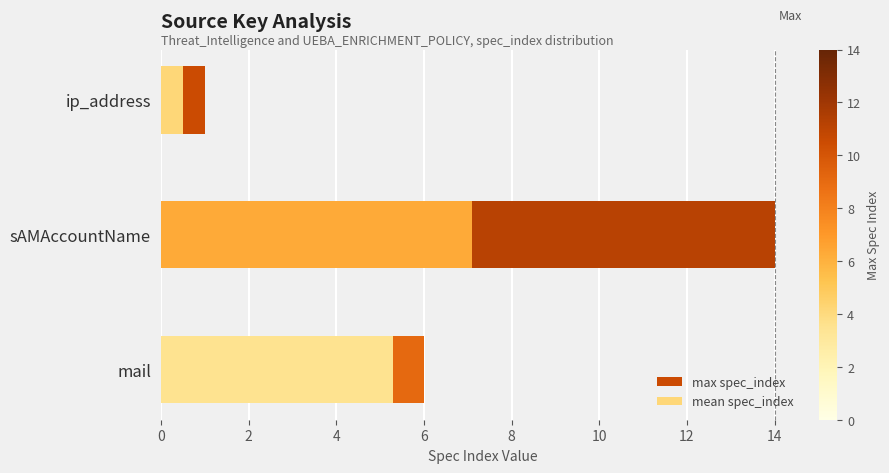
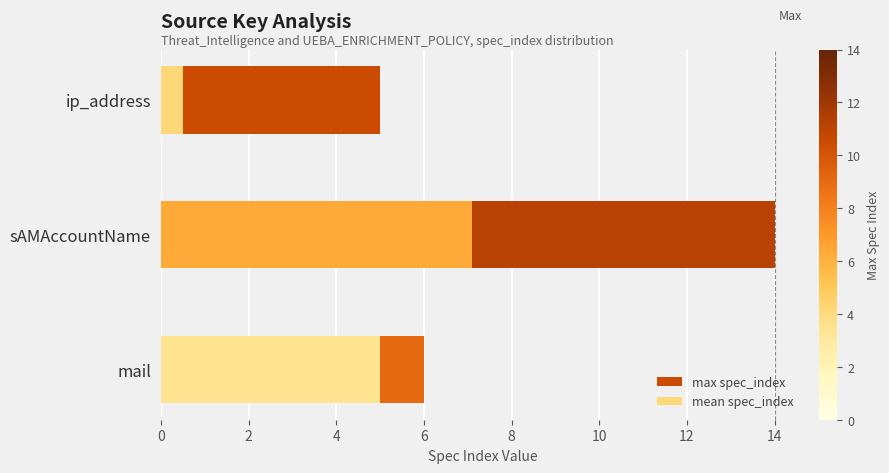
max spec_index, ip_address: 1 -> 5
mean spec_index, mail: 5.3 -> 5.0
